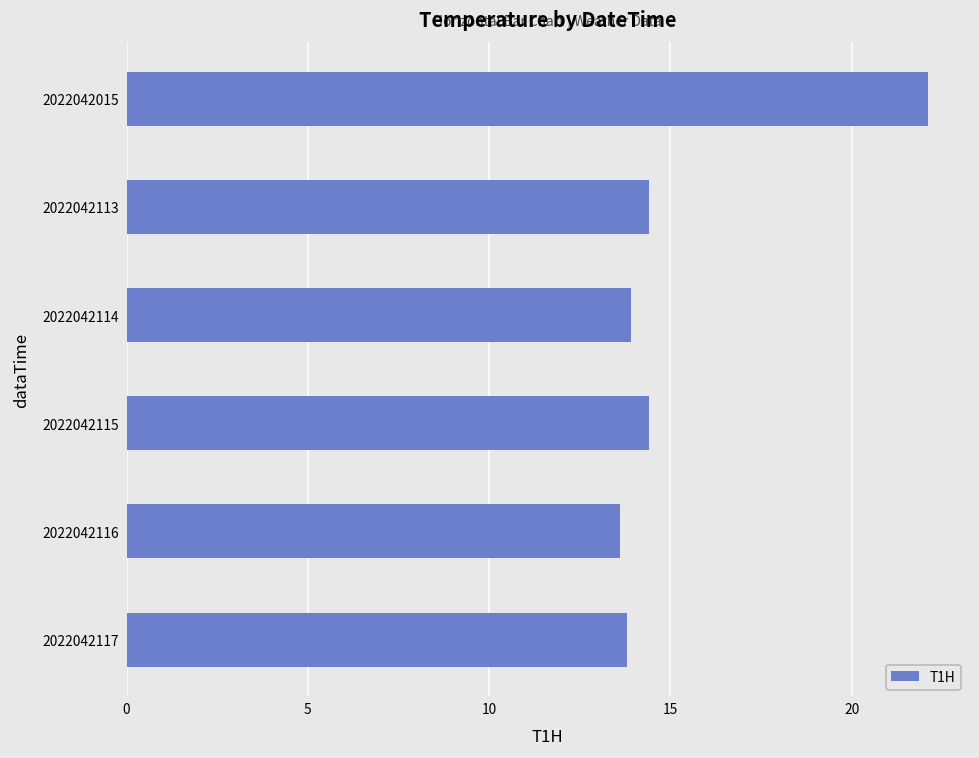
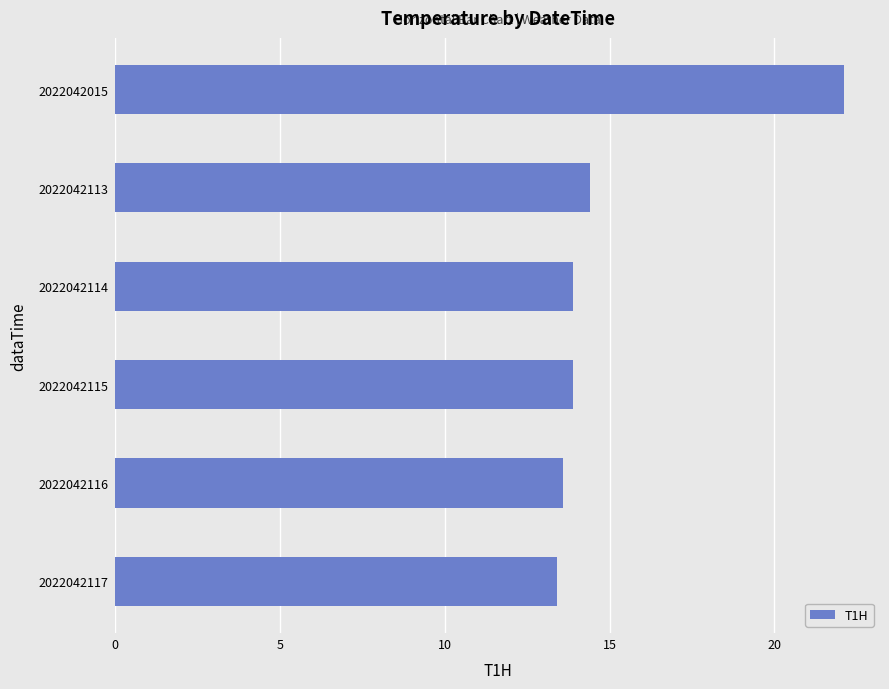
2022042115: 14.4 -> 13.9
2022042117: 13.8 -> 13.4
